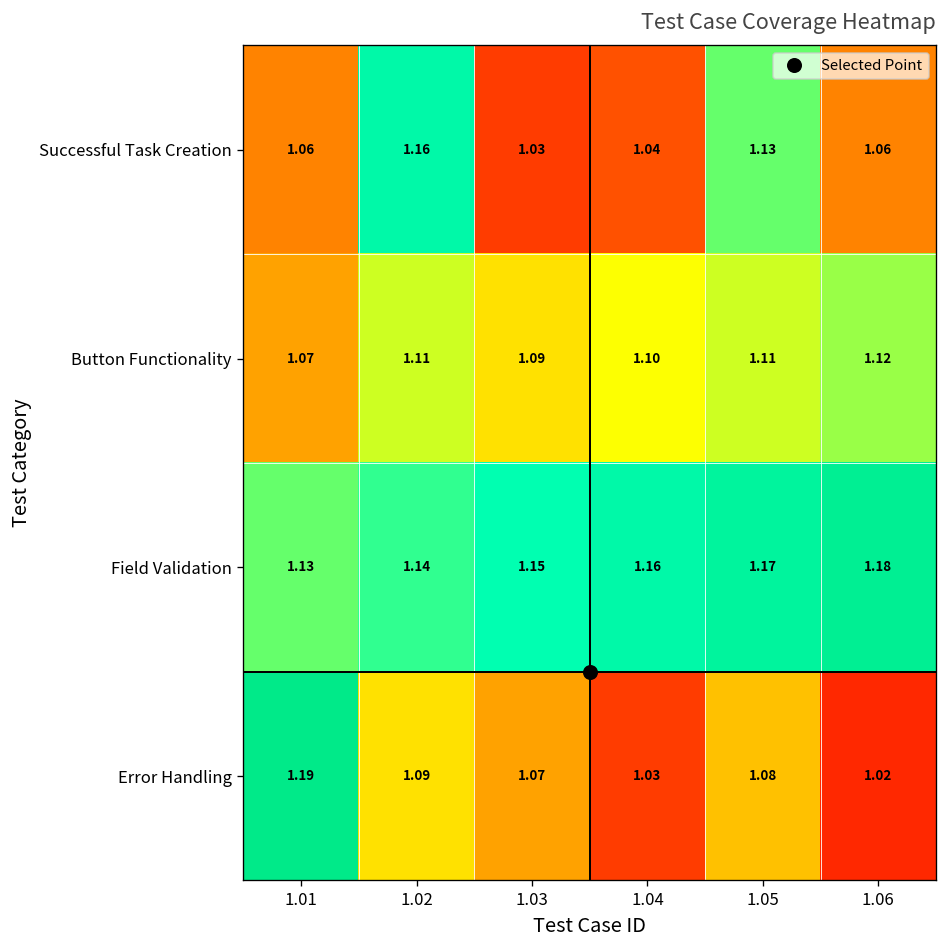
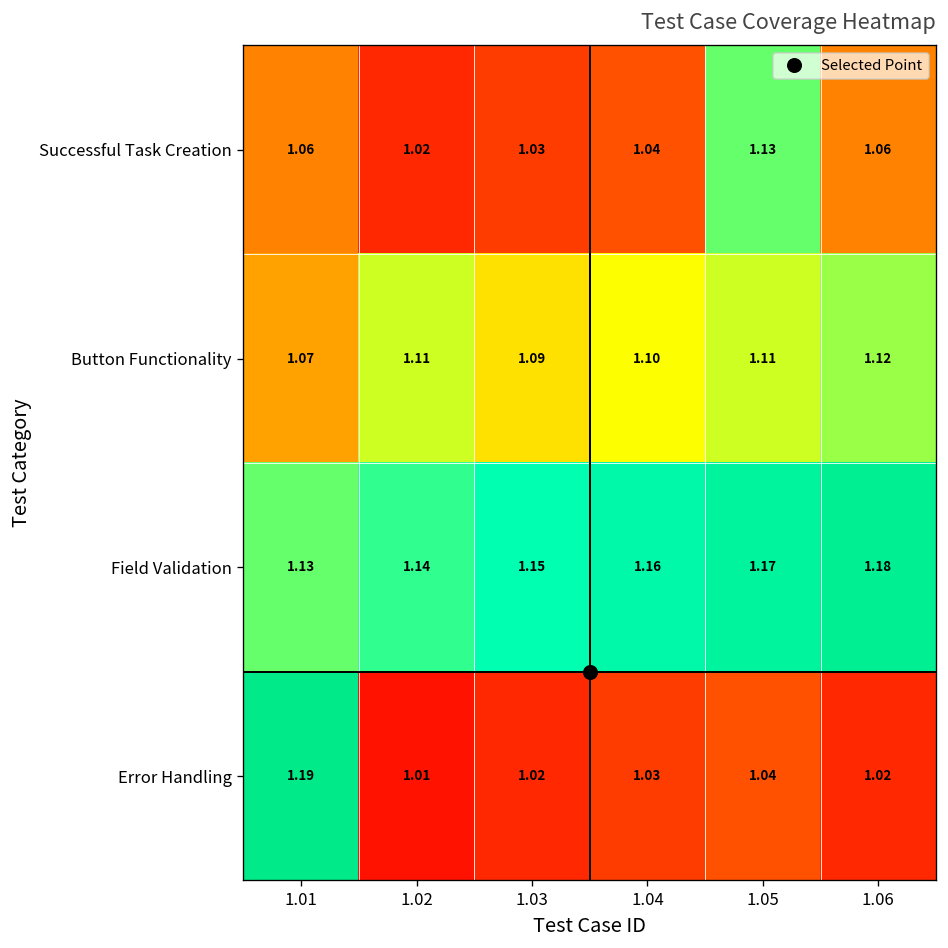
Successful Task Creation, 1.02: 1.16 -> 1.02
Error Handling, 1.02: 1.09 -> 1.01
Error Handling, 1.03: 1.07 -> 1.02
Error Handling, 1.05: 1.08 -> 1.04
